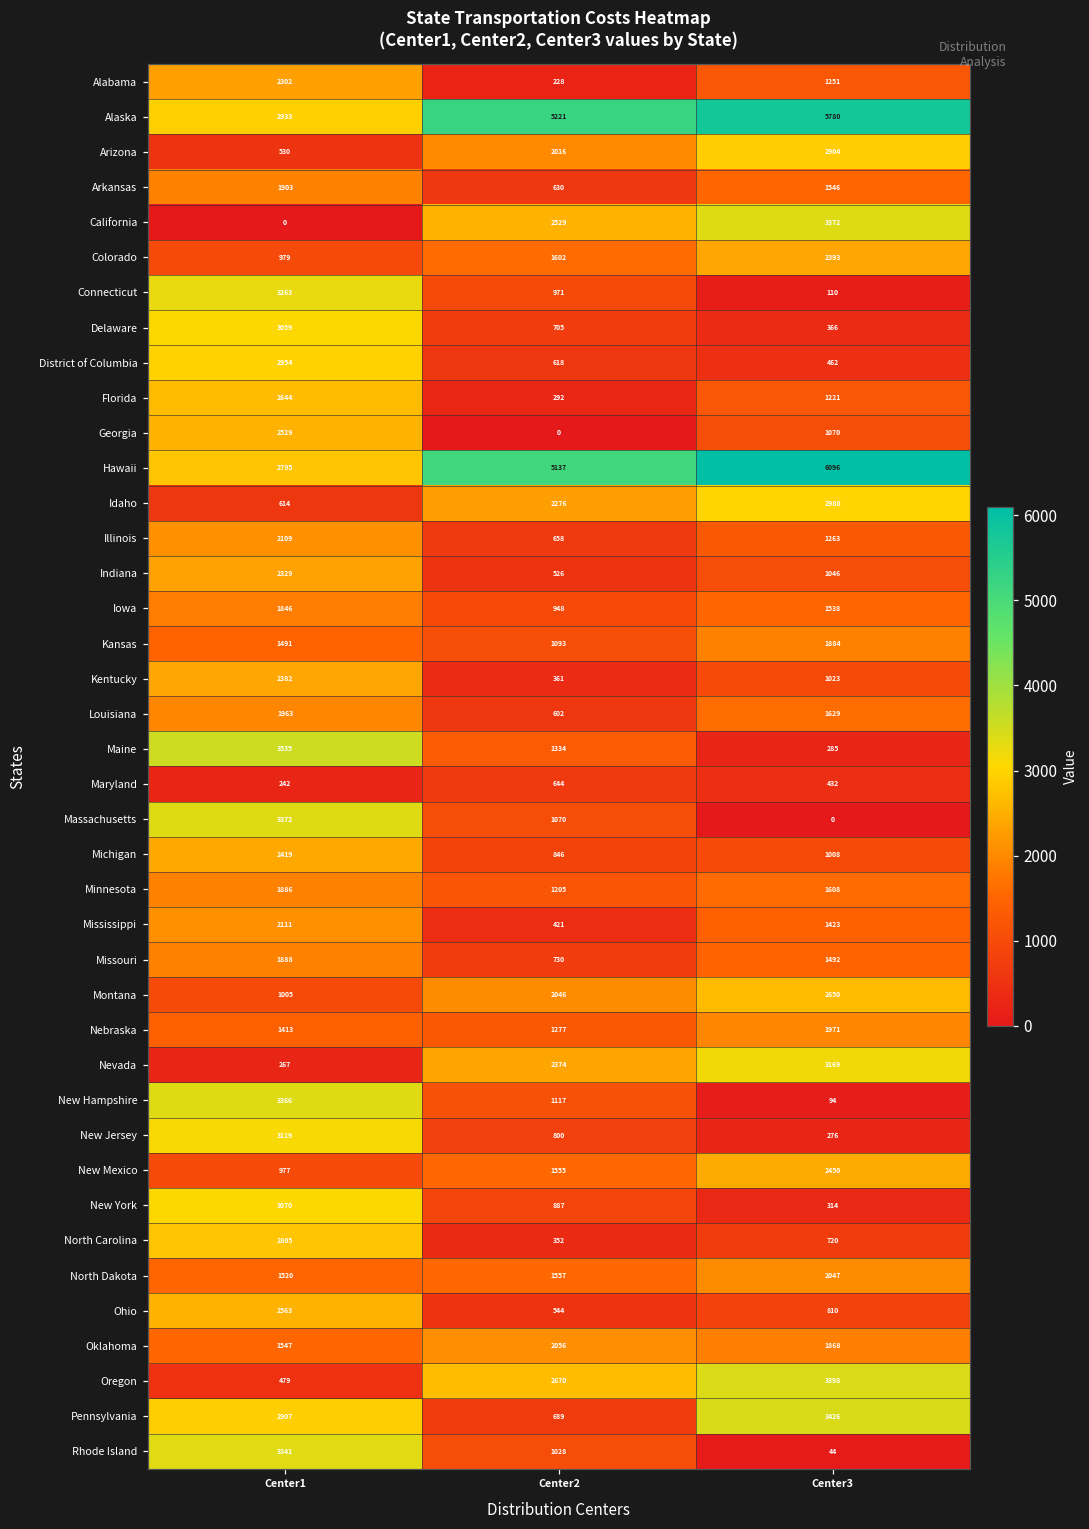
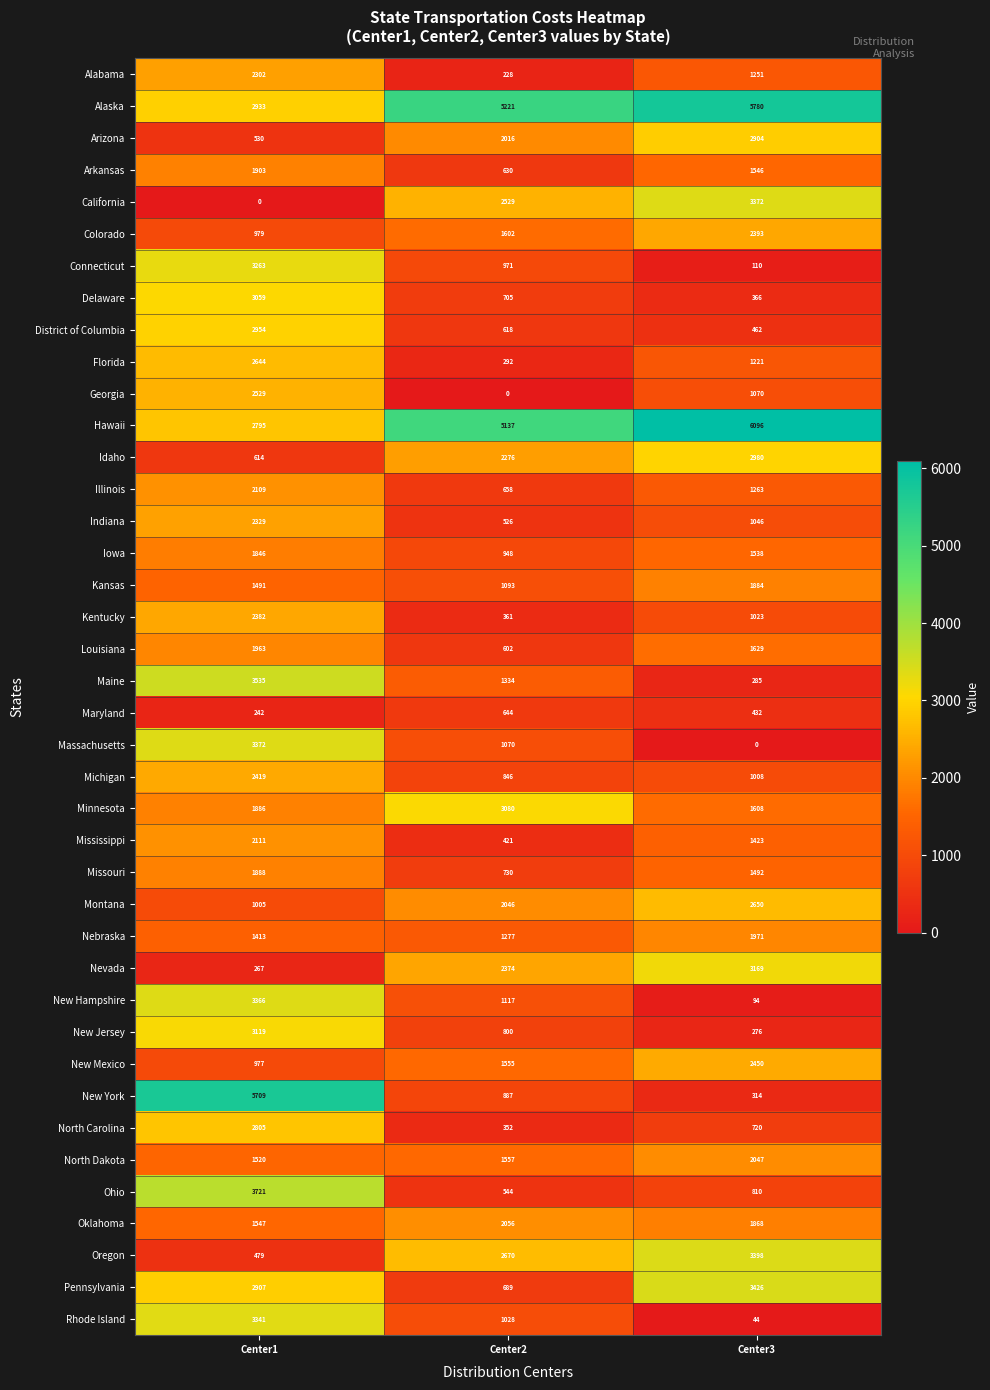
Minnesota, Center2: 1205 -> 3080
New York, Center1: 3070 -> 5709
Ohio, Center1: 2563 -> 3721
